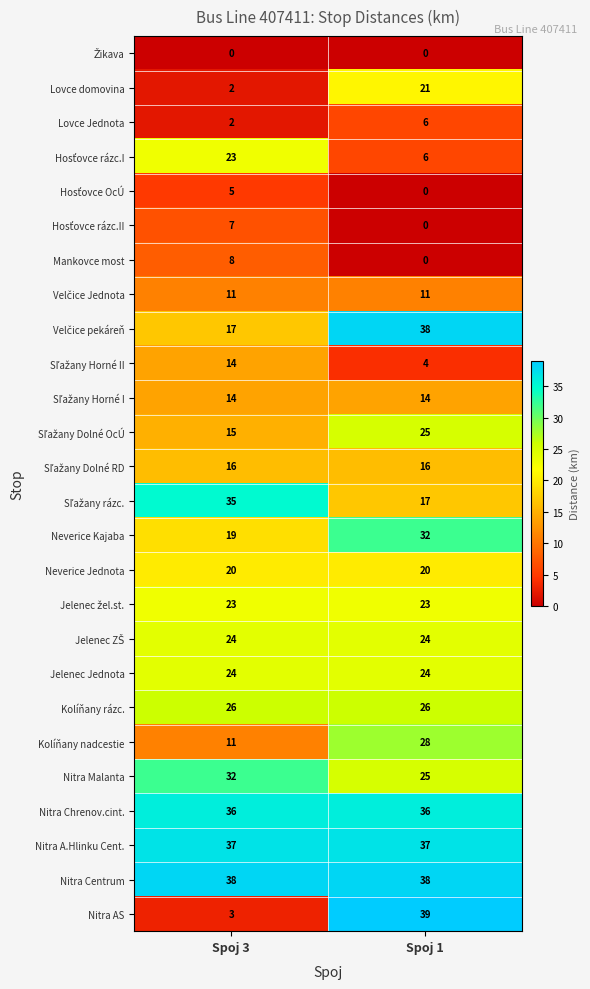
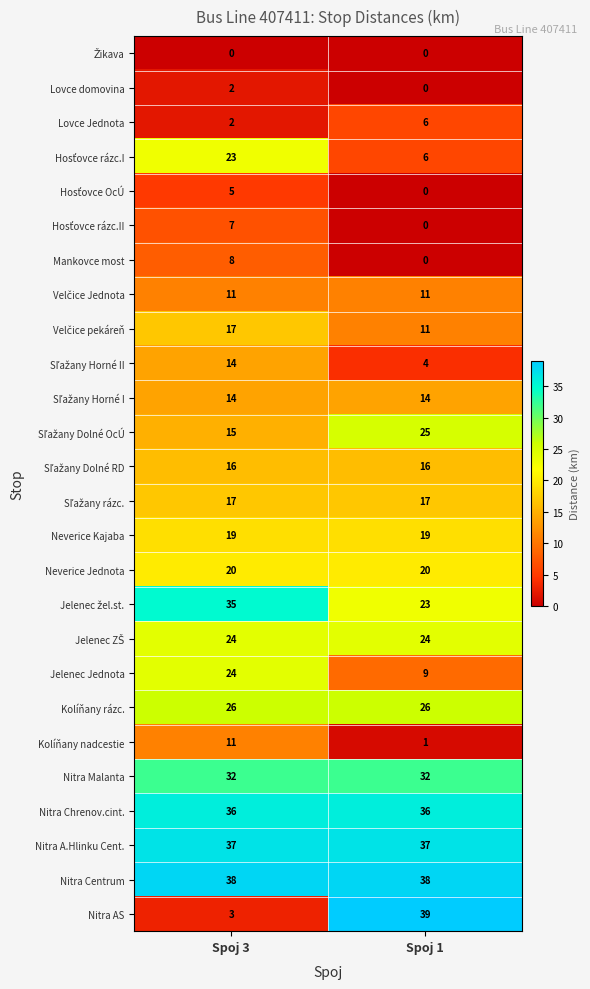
Lovce domovina, Spoj 1: 21 -> 0
Velčice pekáreň, Spoj 1: 38 -> 11
Sľažany rázc., Spoj 3: 35 -> 17
Neverice Kajaba, Spoj 1: 32 -> 19
Jelenec žel.st., Spoj 3: 23 -> 35
Jelenec Jednota, Spoj 1: 24 -> 9
Kolíňany nadcestie, Spoj 1: 28 -> 1
Nitra Malanta, Spoj 1: 25 -> 32
